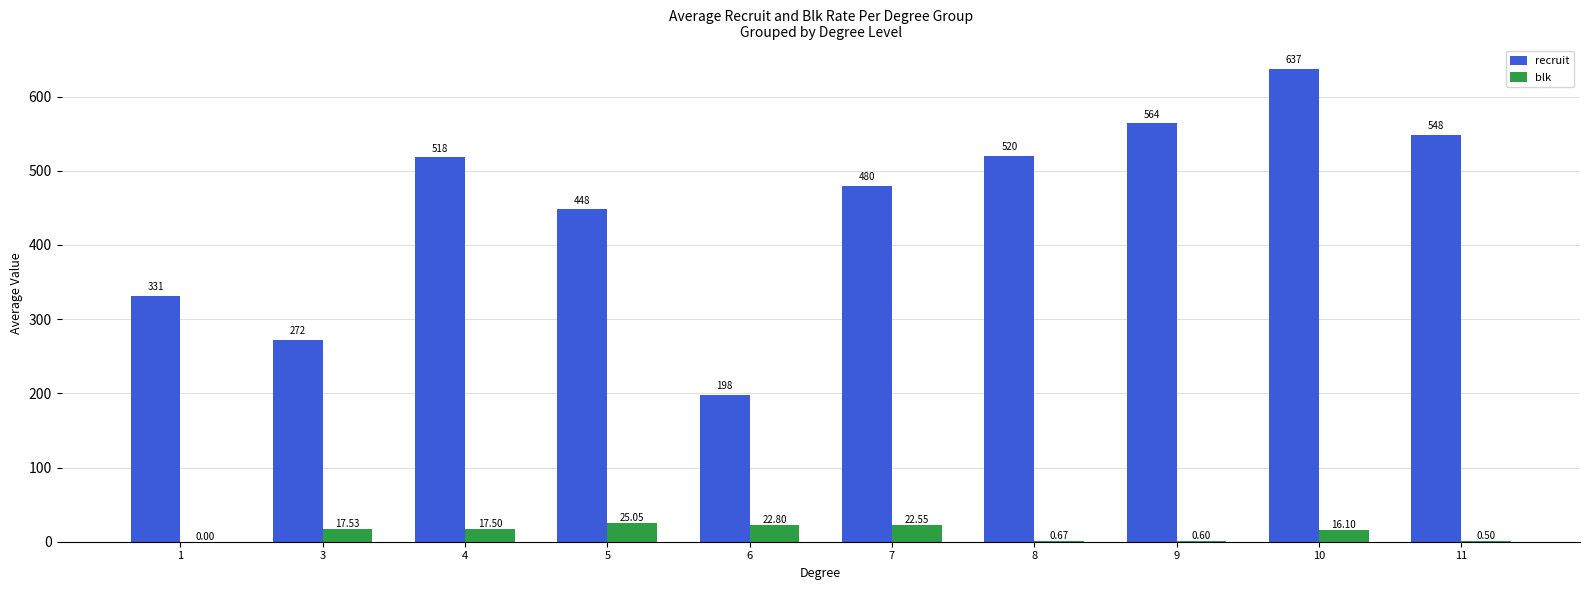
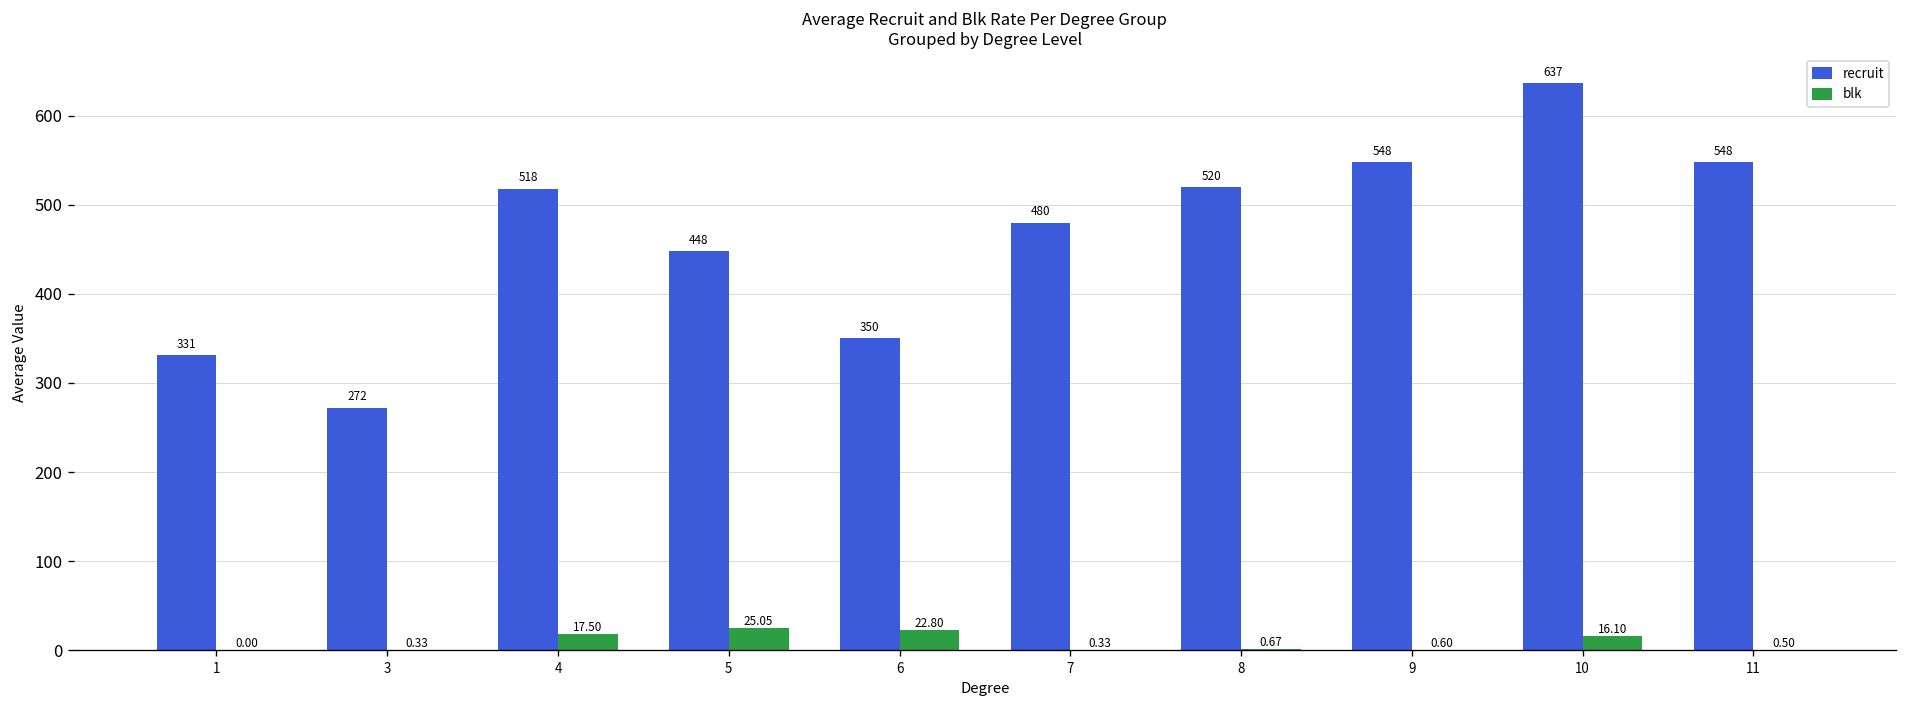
blk, 3: 17.53 -> 0.33
recruit, 6: 198 -> 350
blk, 7: 22.55 -> 0.33
recruit, 9: 564 -> 548
